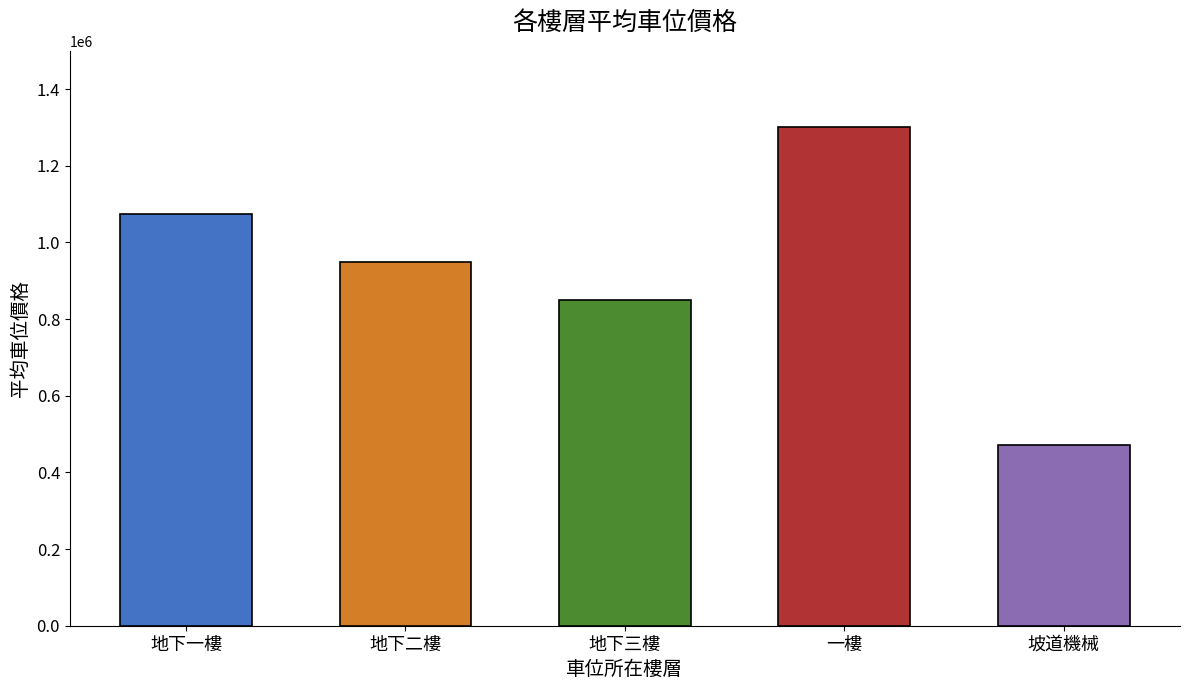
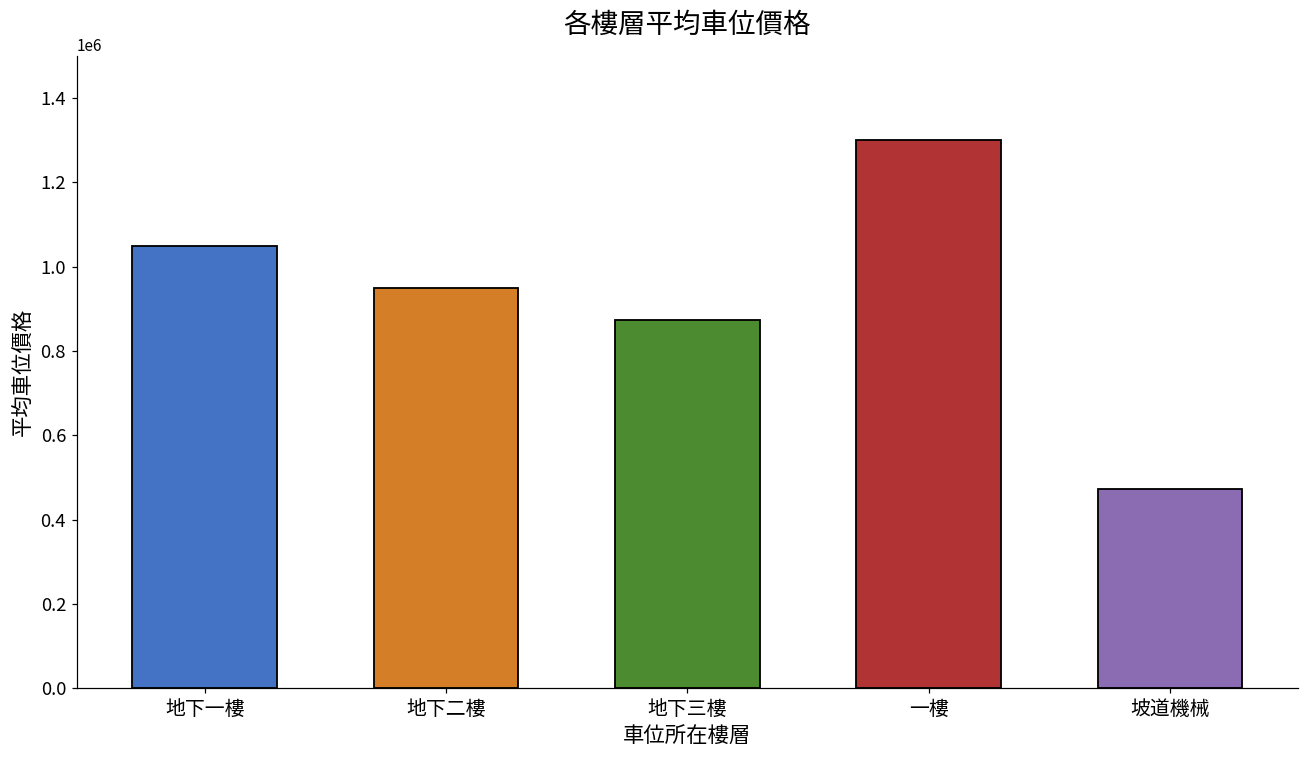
地下一樓: 1070000 -> 1050000
地下三樓: 850000 -> 870000
